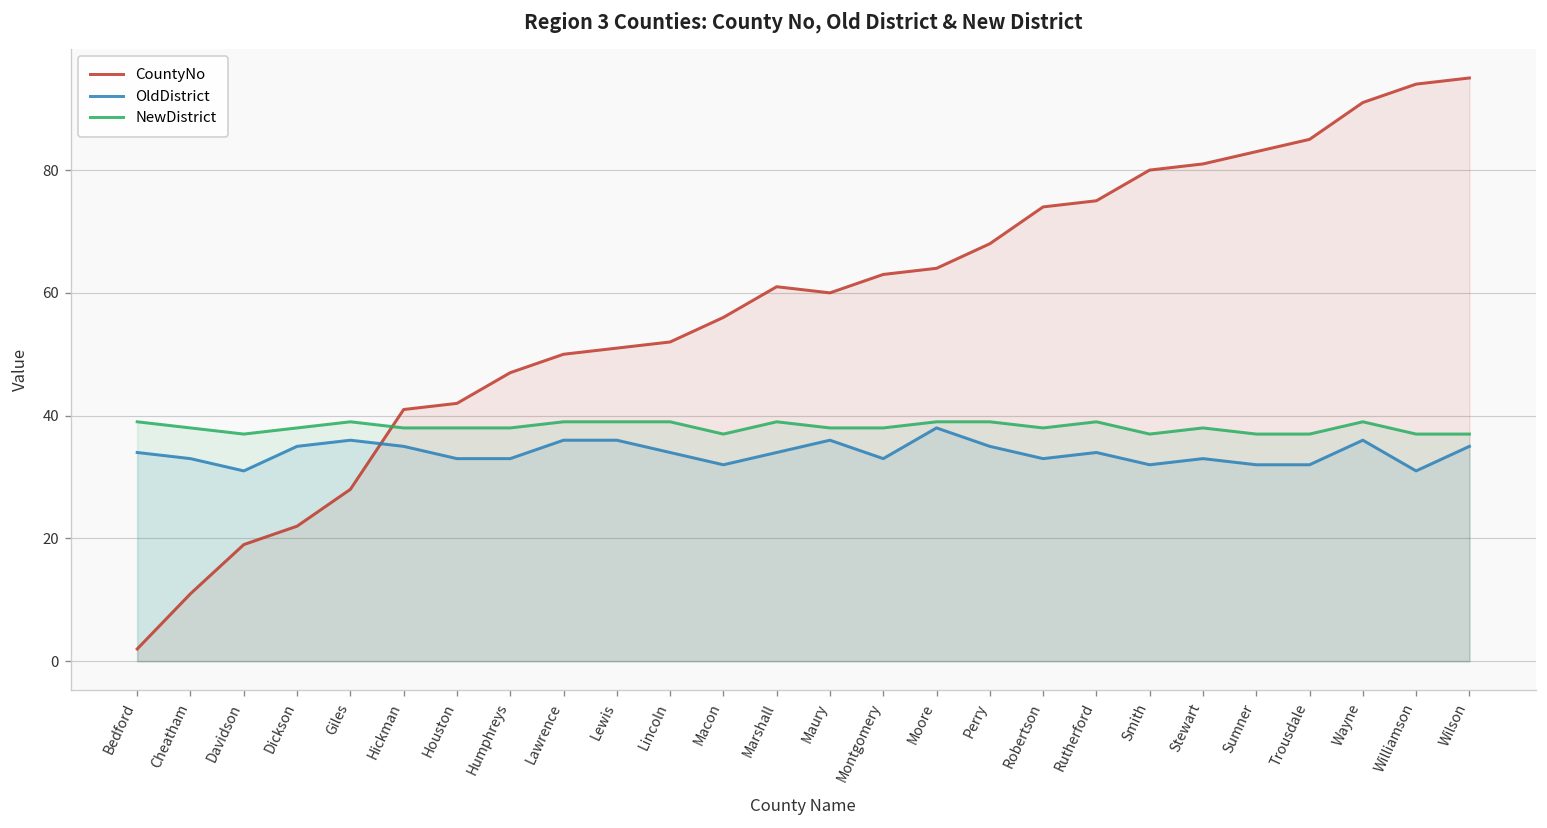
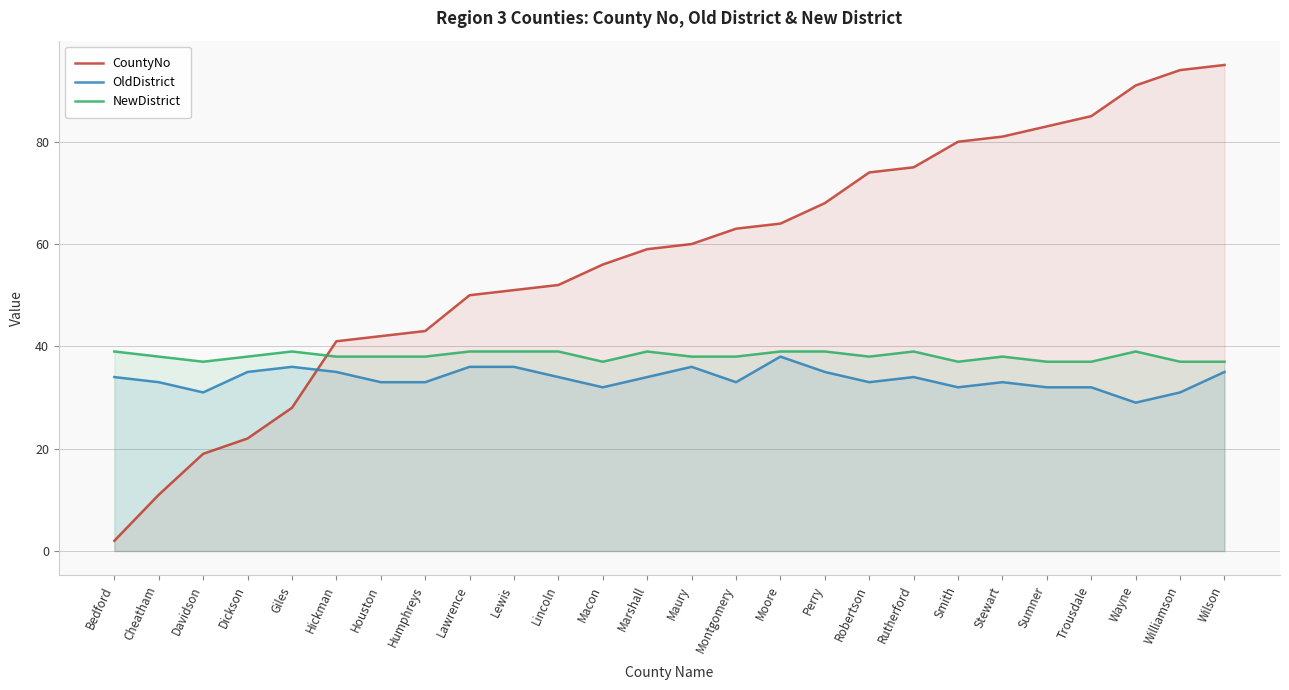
CountyNo, Humphreys: 47 -> 43
CountyNo, Marshall: 61 -> 59
OldDistrict, Wayne: 36 -> 29
